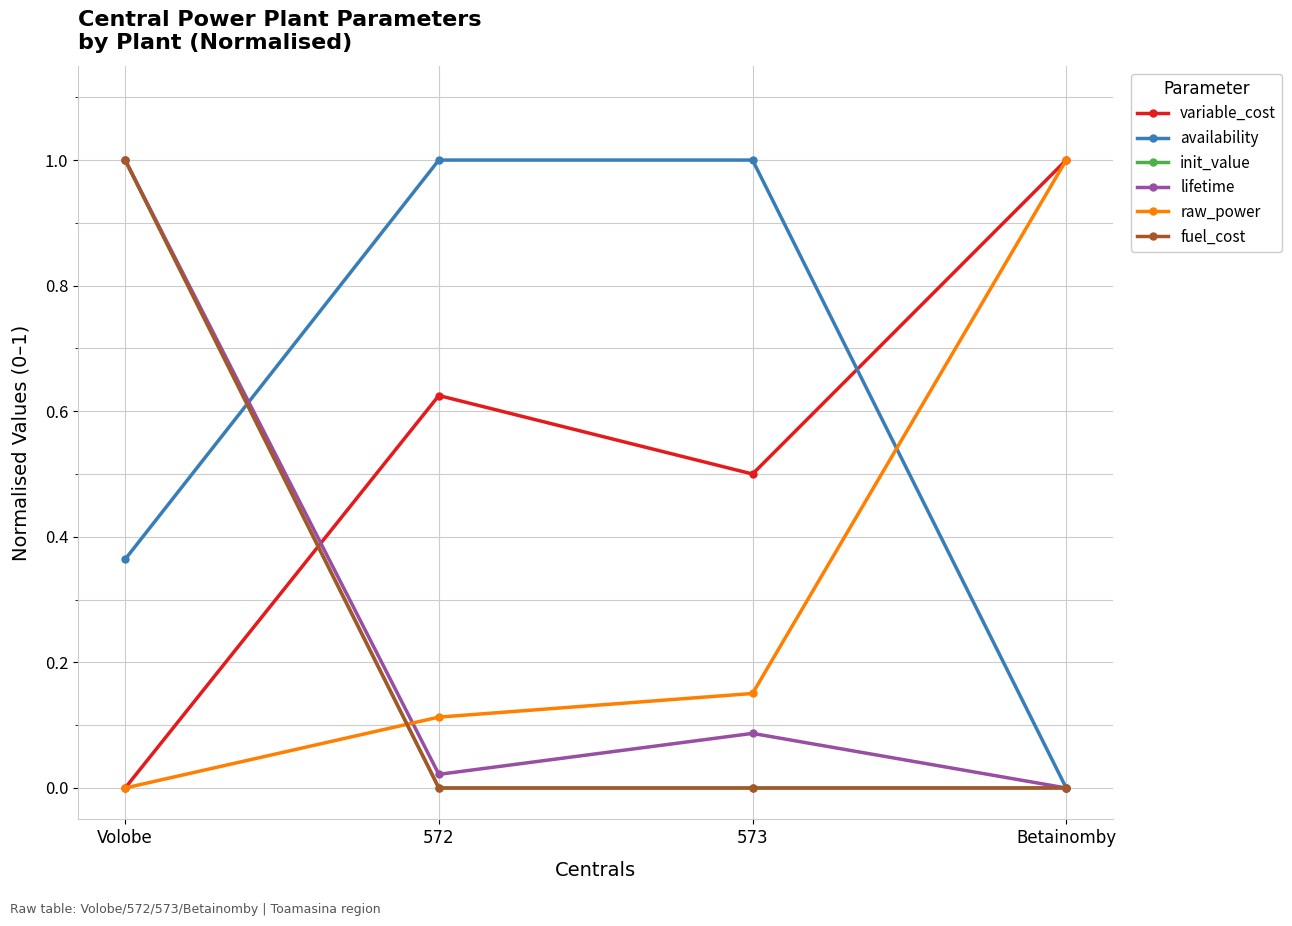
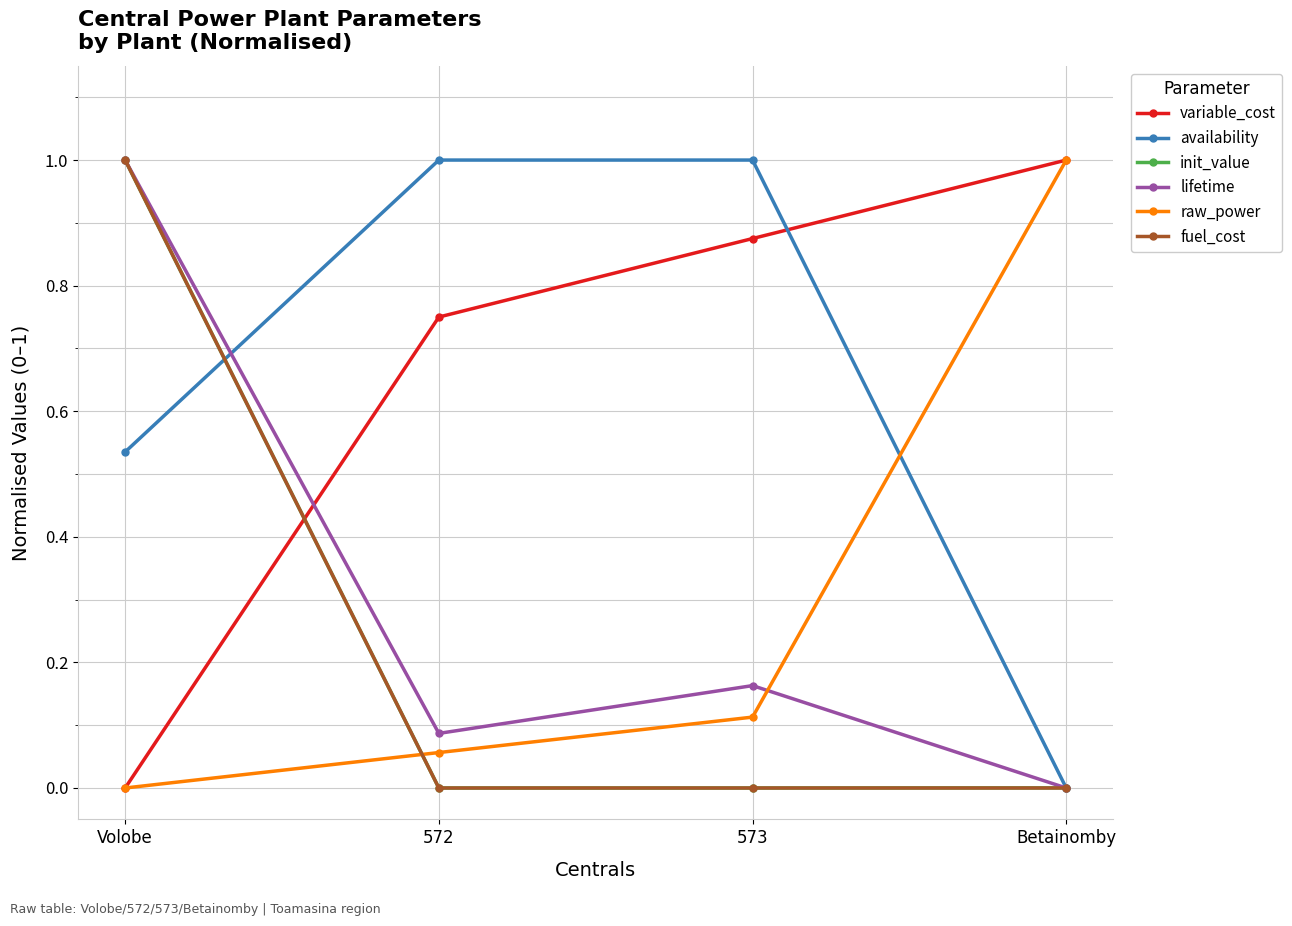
availability, Volobe: 0.36 -> 0.54
variable_cost, 572: 0.62 -> 0.75
lifetime, 572: 0.02 -> 0.09
raw_power, 572: 0.11 -> 0.06
variable_cost, 573: 0.50 -> 0.87
lifetime, 573: 0.09 -> 0.16
raw_power, 573: 0.15 -> 0.11
